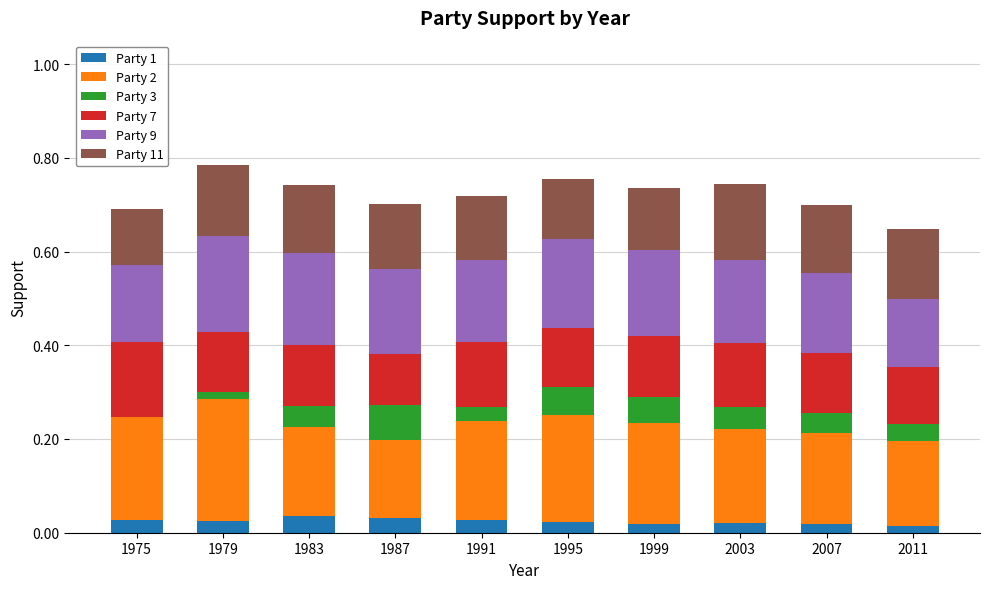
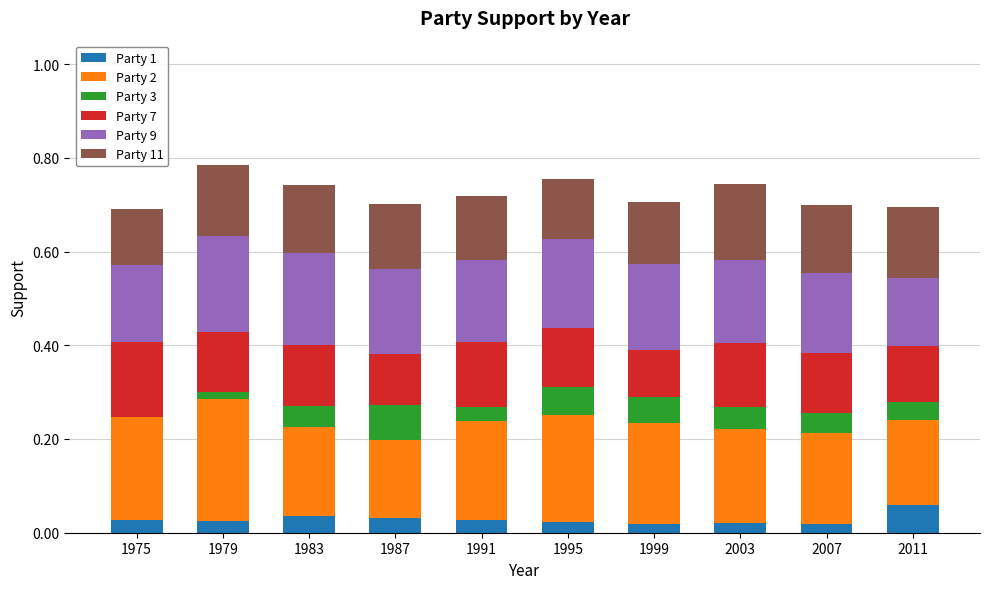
Party 7, 1999: 0.13 -> 0.10
Party 1, 2011: 0.02 -> 0.06
